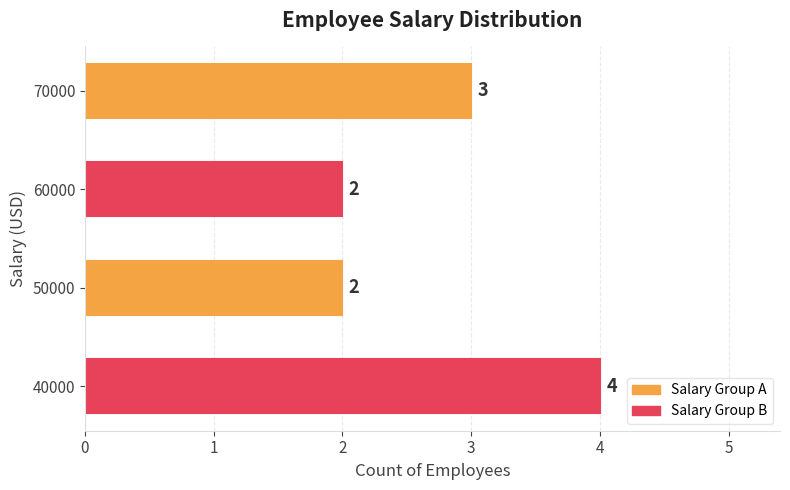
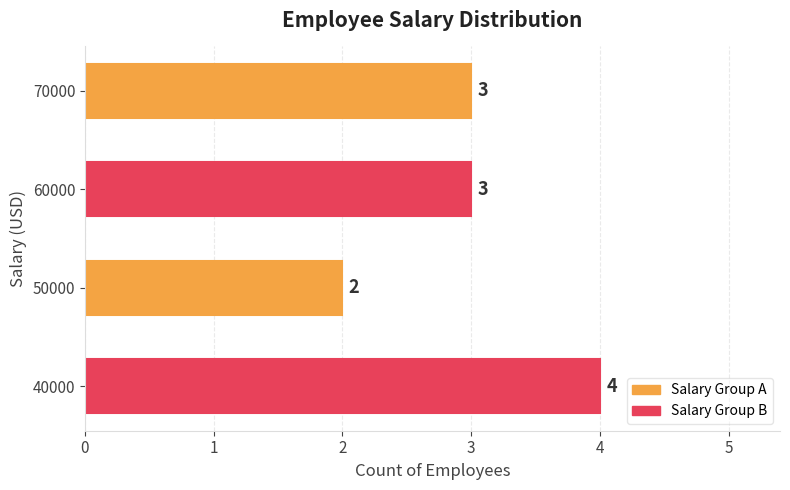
60000: 2 -> 3
